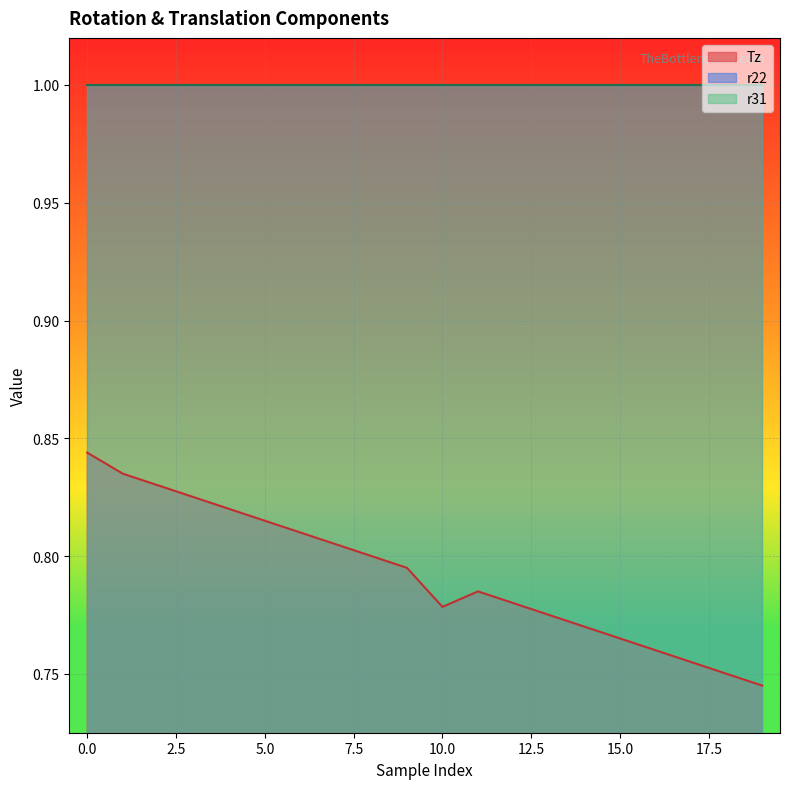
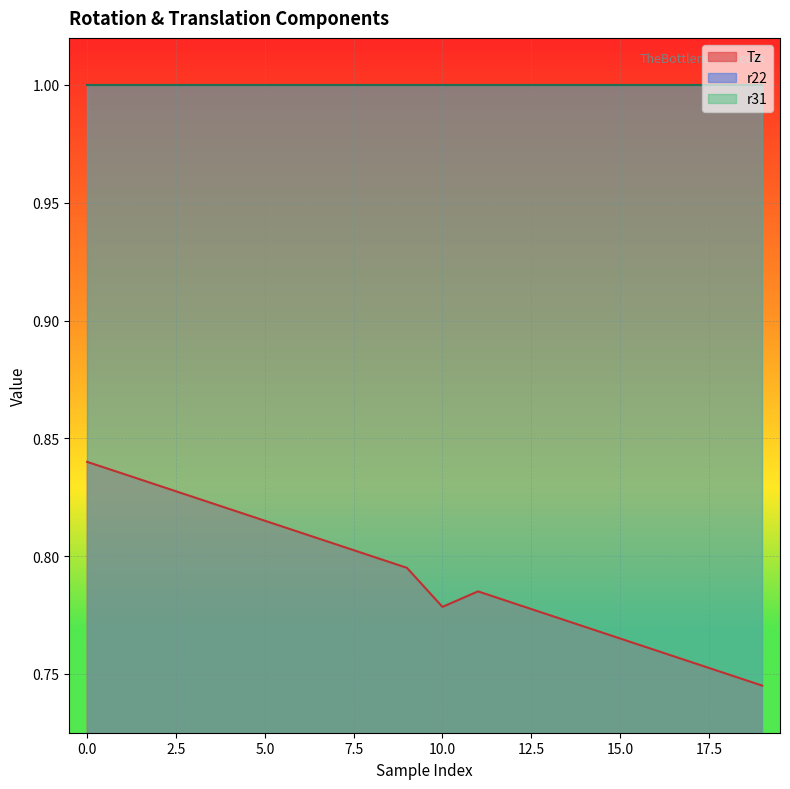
Tz, 0.0: 0.844 -> 0.840
